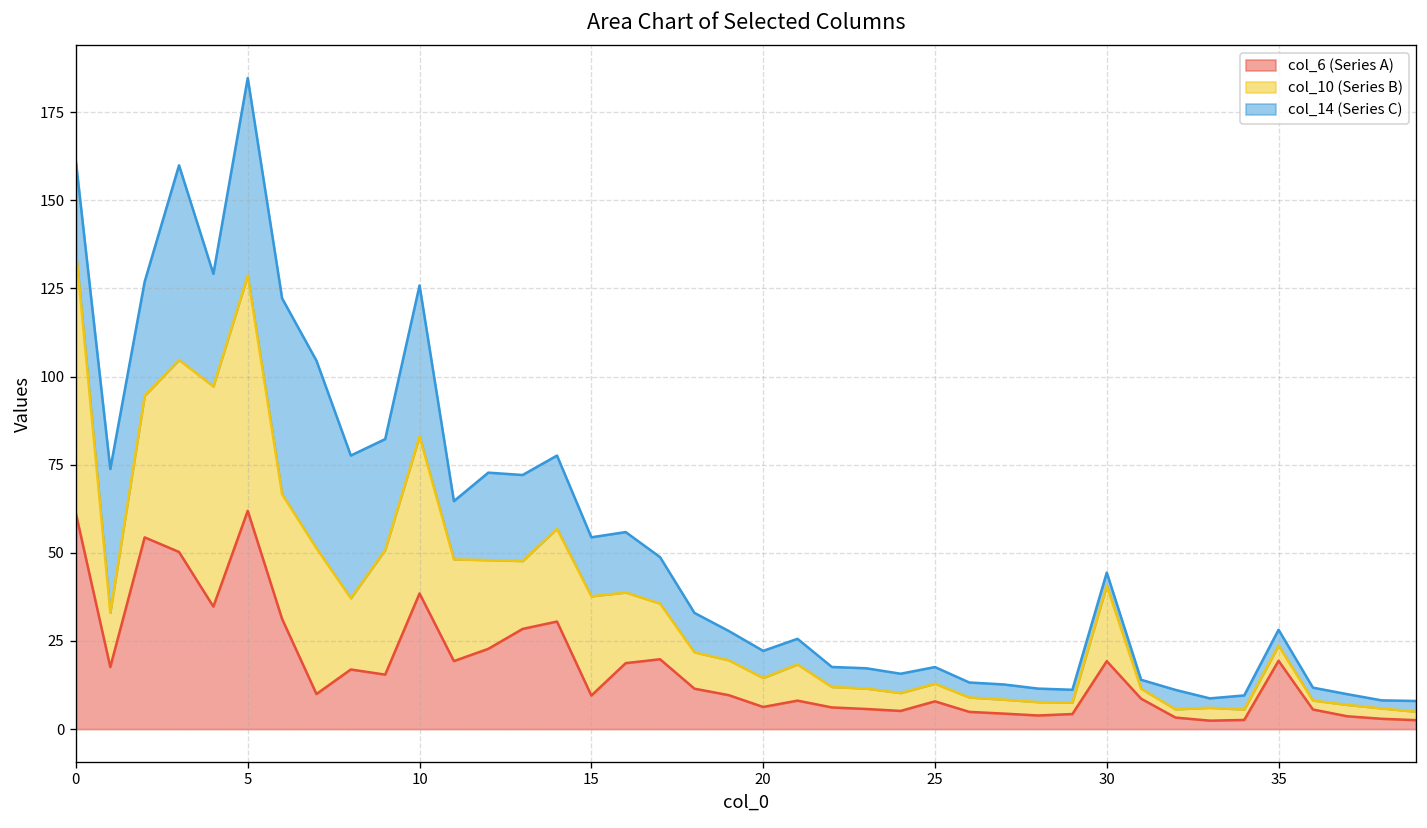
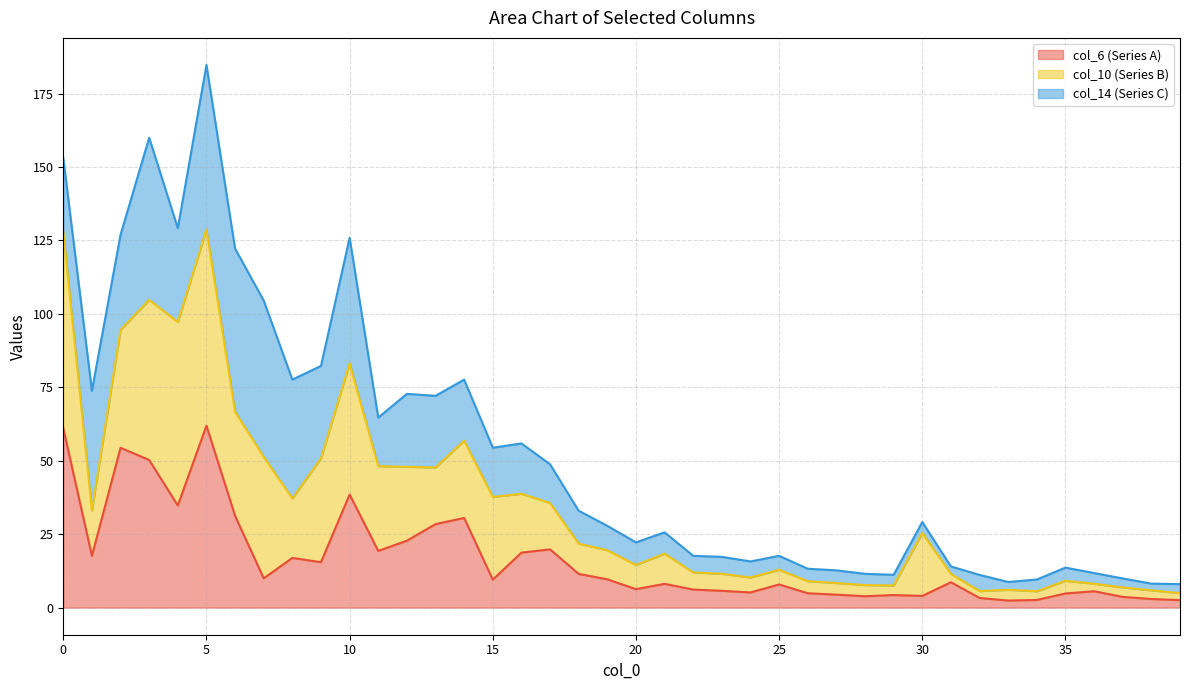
col_10 (Series B), 0: 75 -> 67
col_6 (Series A), 30: 19 -> 4
col_6 (Series A), 35: 19 -> 5
